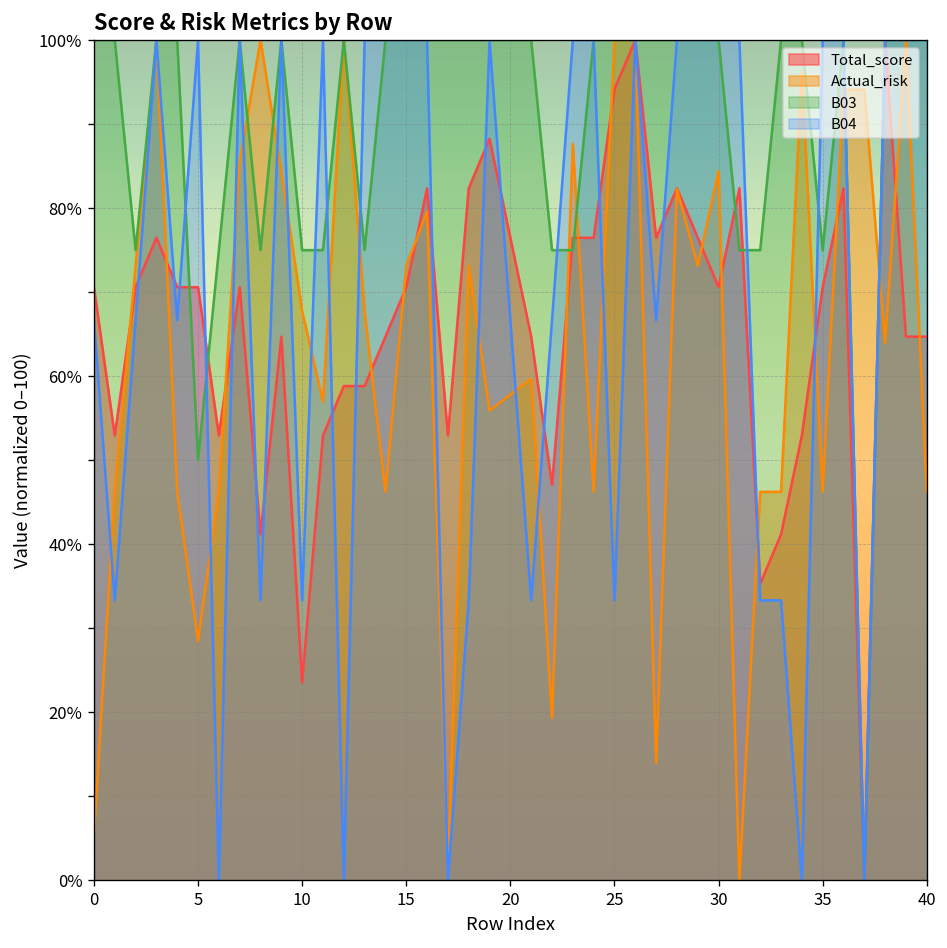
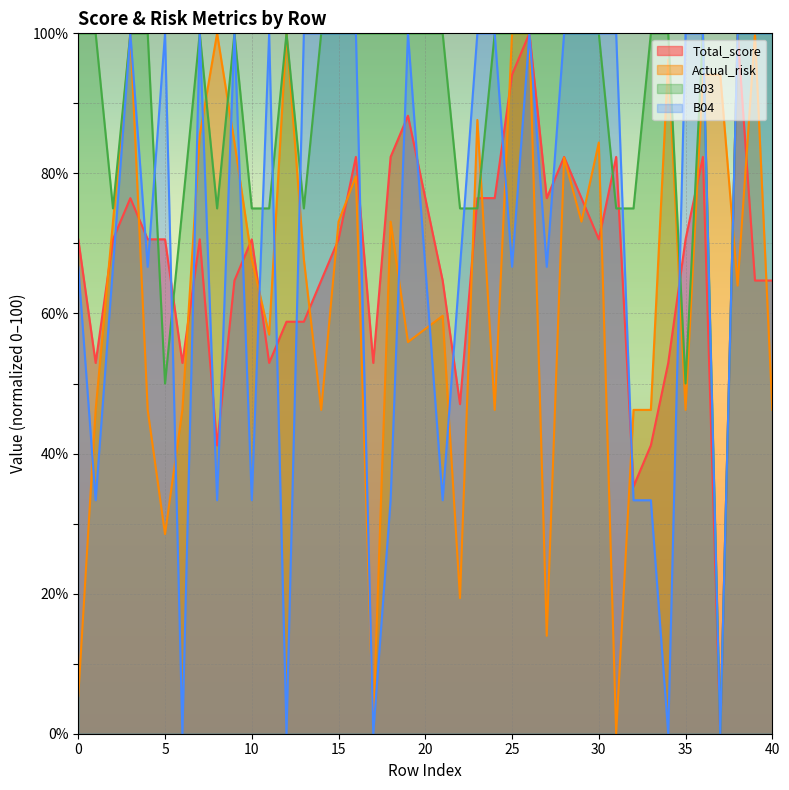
Total_score, 10: 24% -> 71%
B04, 25: 33% -> 67%
B03, 35: 75% -> 50%
